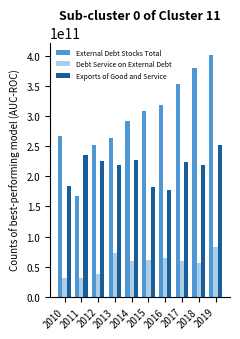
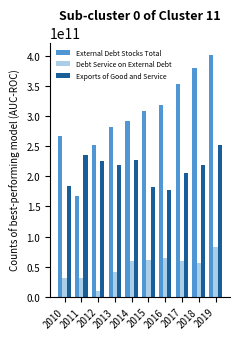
Debt Service on External Debt, 2012: 40000000000 -> 10000000000
External Debt Stocks Total, 2013: 260000000000 -> 280000000000
Debt Service on External Debt, 2013: 70000000000 -> 40000000000
Exports of Good and Service, 2017: 220000000000 -> 200000000000
